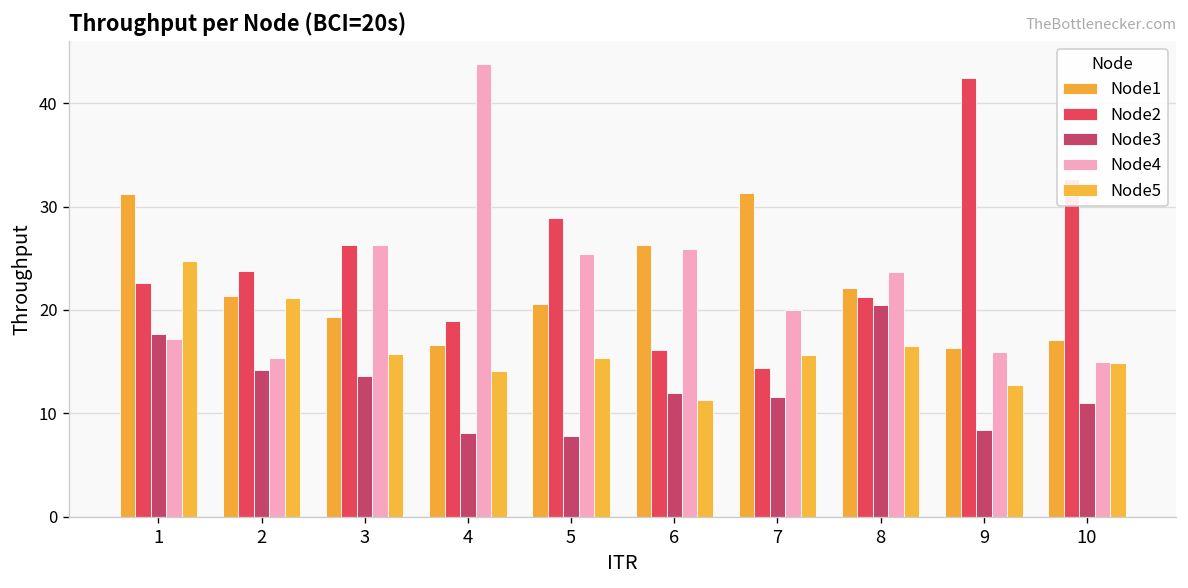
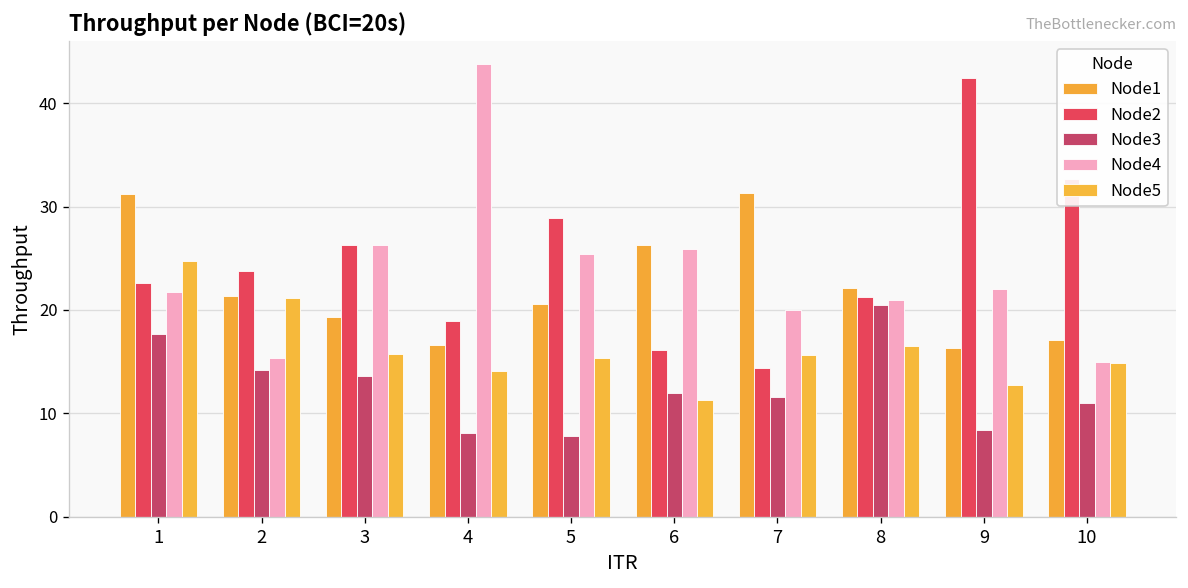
Node4, 1: 17 -> 22
Node4, 8: 24 -> 21
Node4, 9: 16 -> 22
